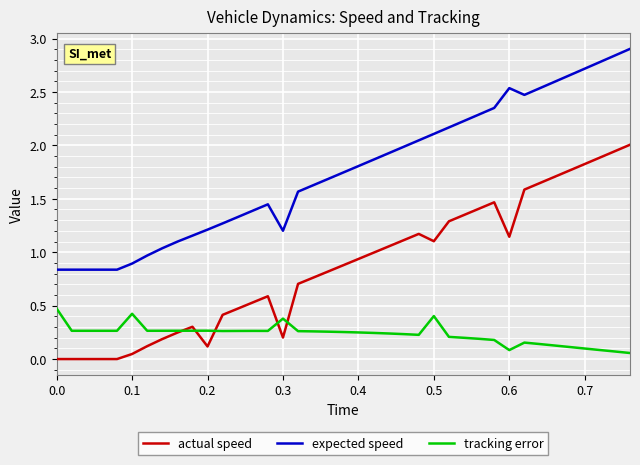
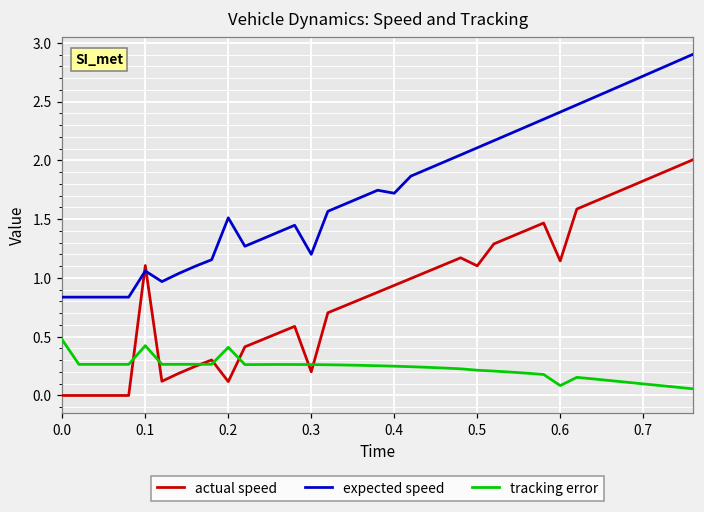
actual speed, 0.1: 0.05 -> 1.11
expected speed, 0.1: 0.89 -> 1.06
expected speed, 0.2: 1.21 -> 1.51
tracking error, 0.2: 0.27 -> 0.41
tracking error, 0.3: 0.38 -> 0.26
expected speed, 0.4: 1.81 -> 1.72
tracking error, 0.5: 0.40 -> 0.21
expected speed, 0.6: 2.54 -> 2.41
